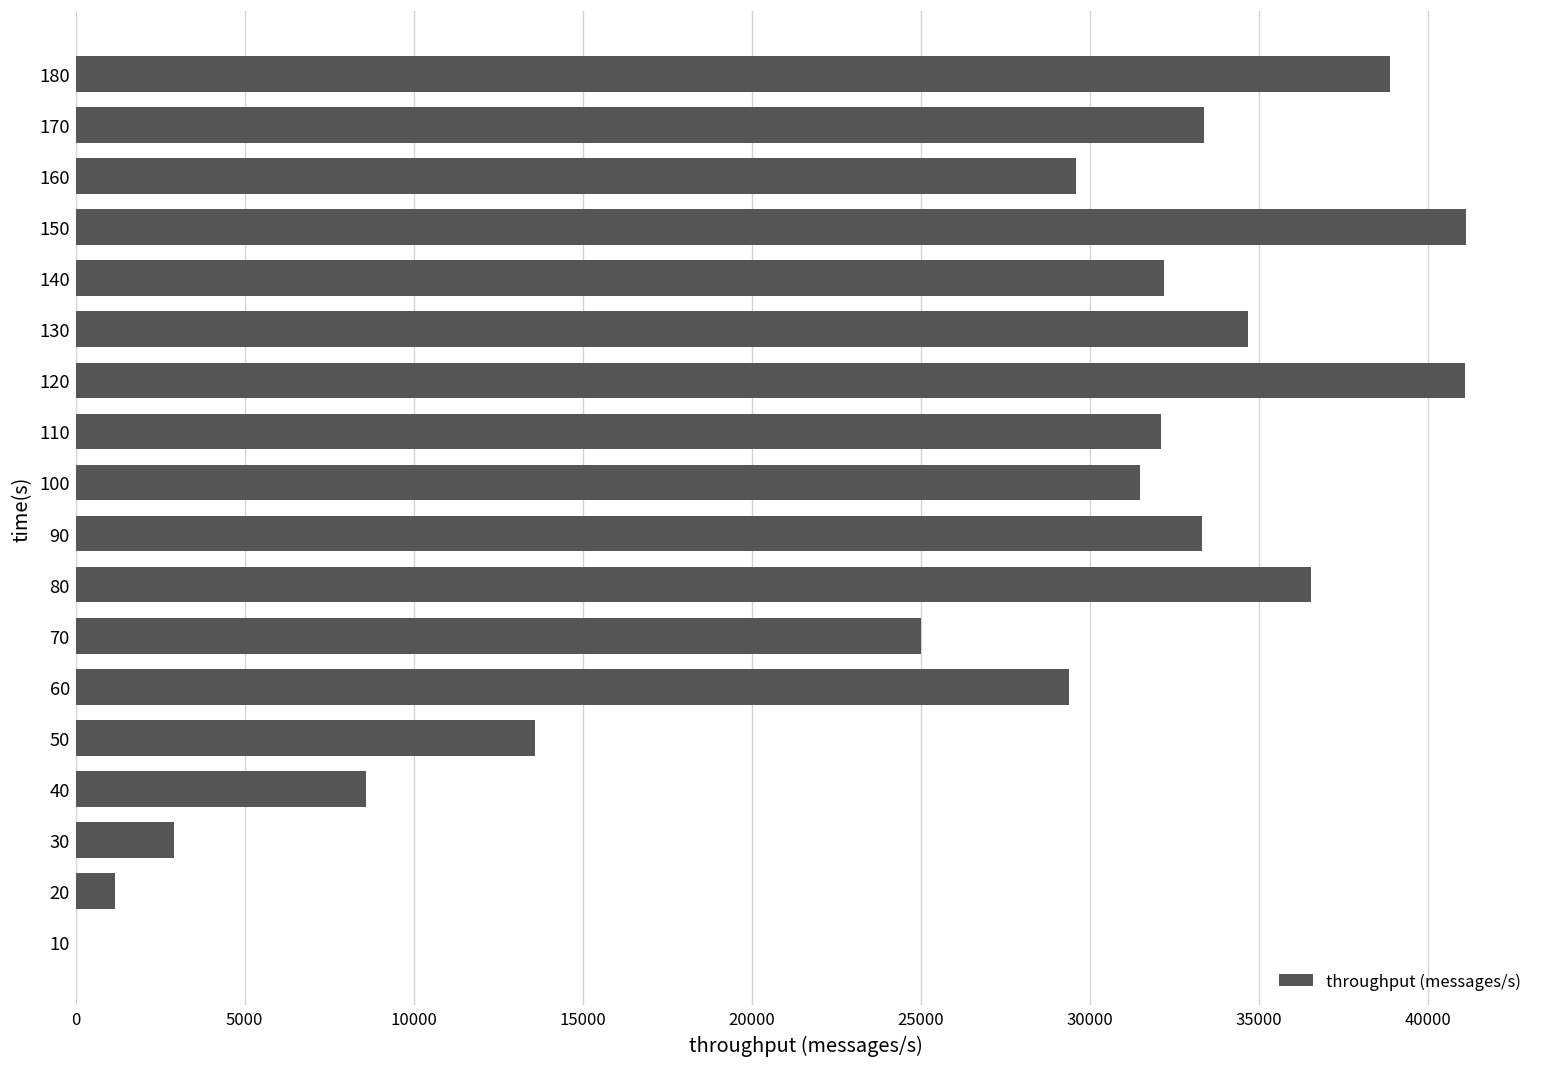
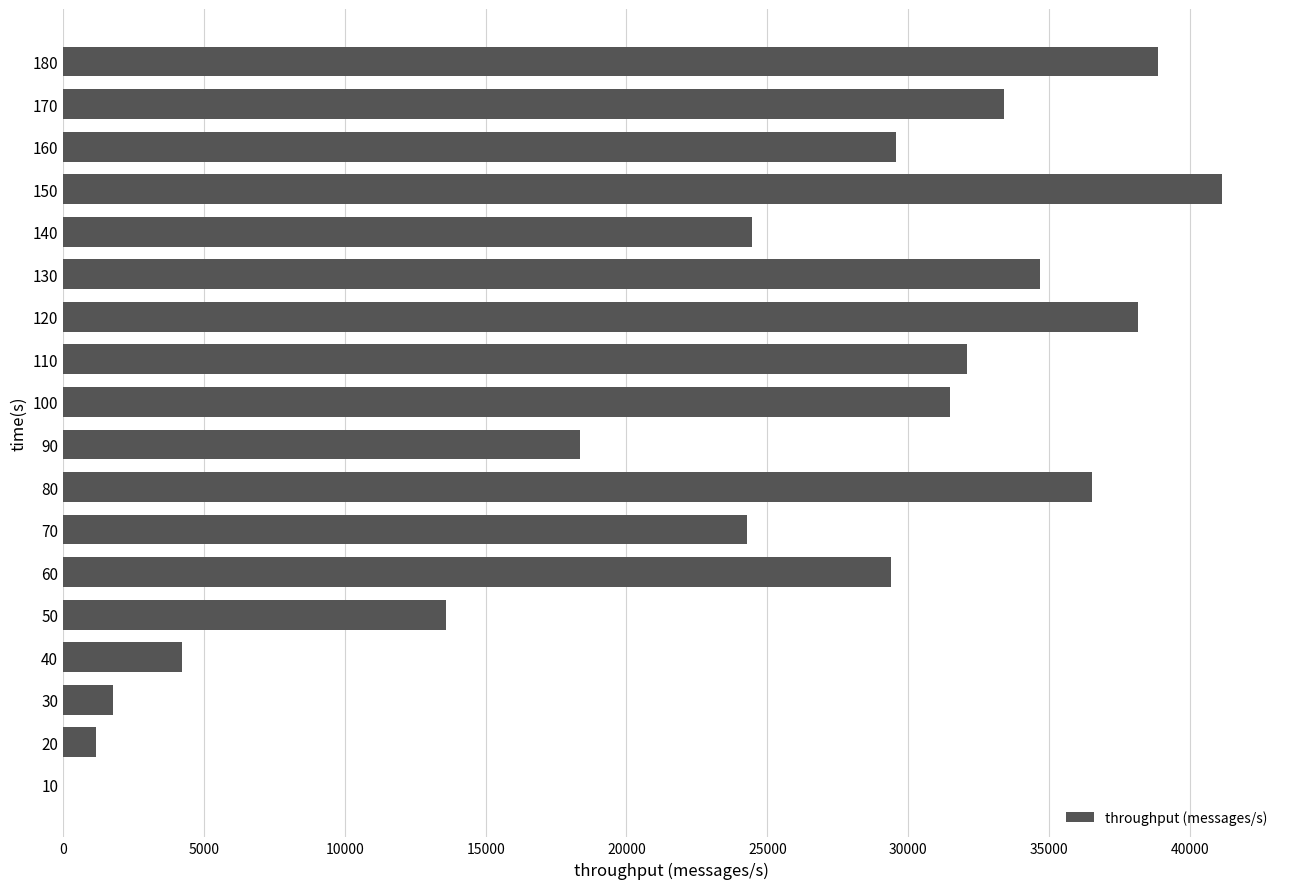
140: 32200 -> 24500
120: 41100 -> 38200
90: 33300 -> 18300
70: 25000 -> 24300
40: 8600 -> 4200
30: 2900 -> 1800
